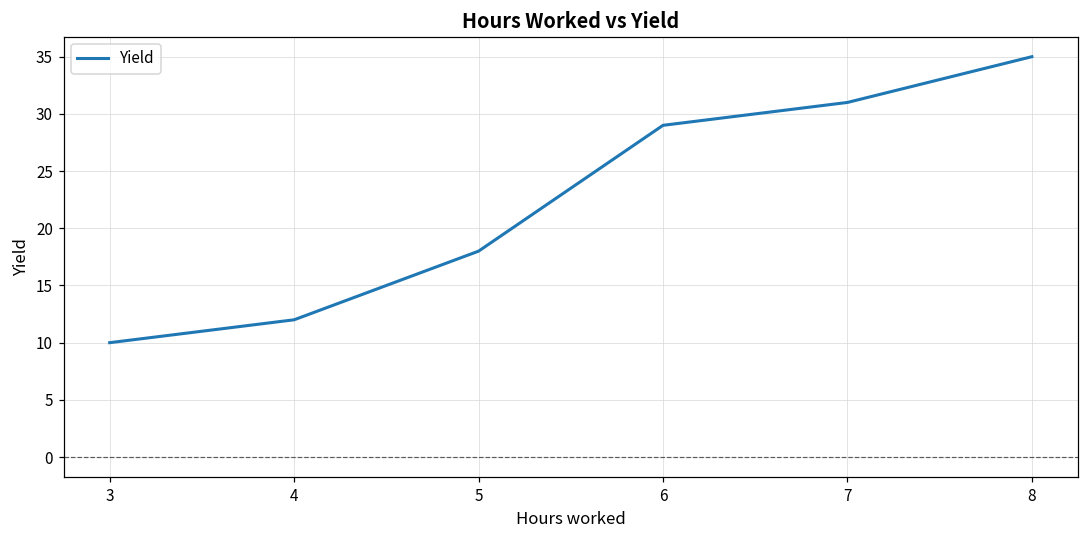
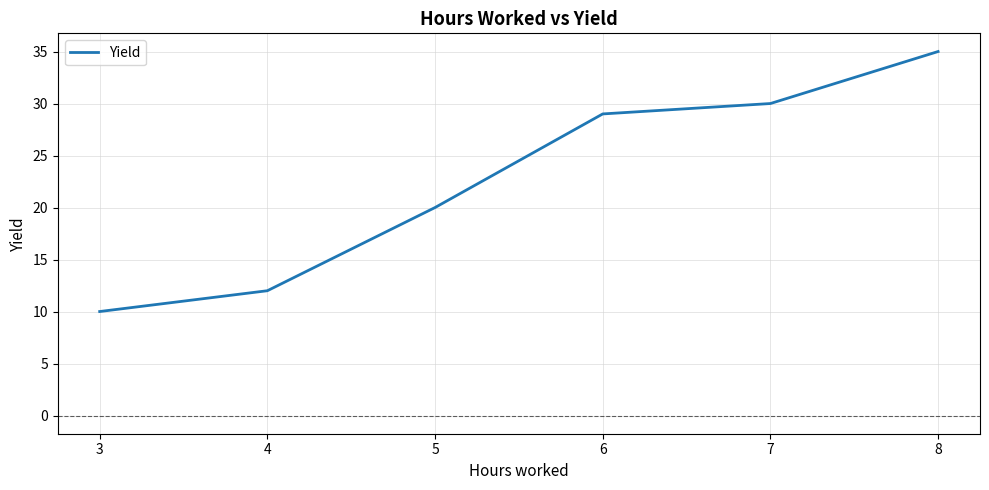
5: 18 -> 20
7: 31 -> 30
